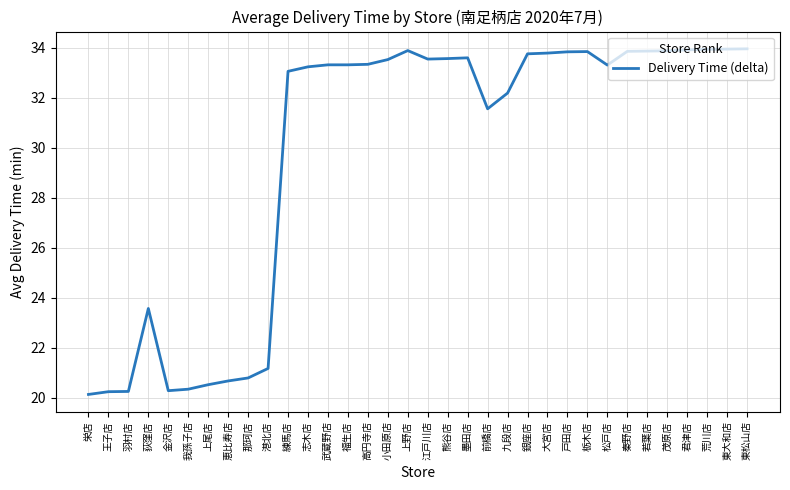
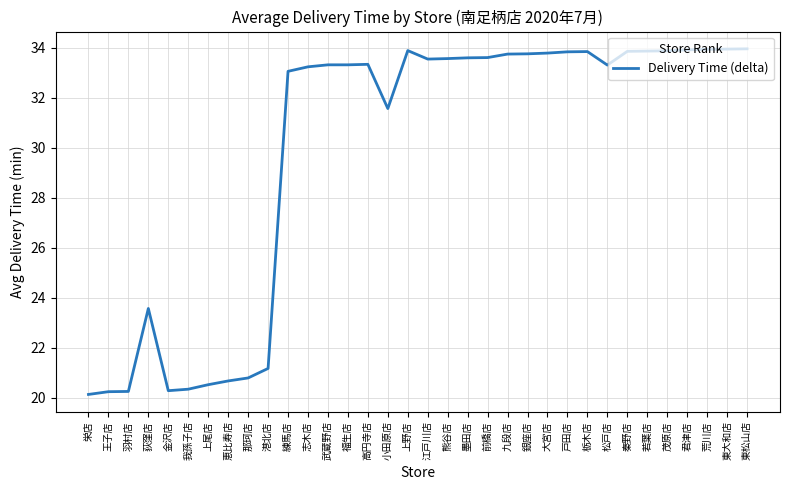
小田原店: 33.5 -> 31.6
前橋店: 31.6 -> 33.6
九段店: 32.2 -> 33.8
